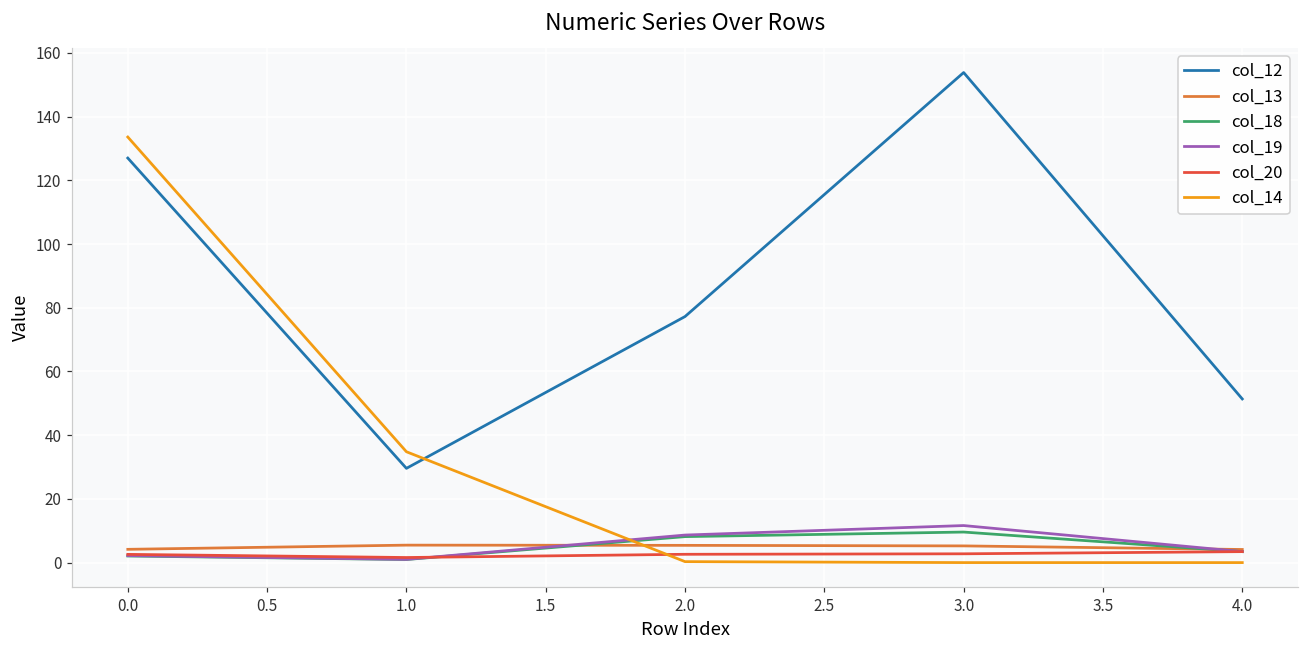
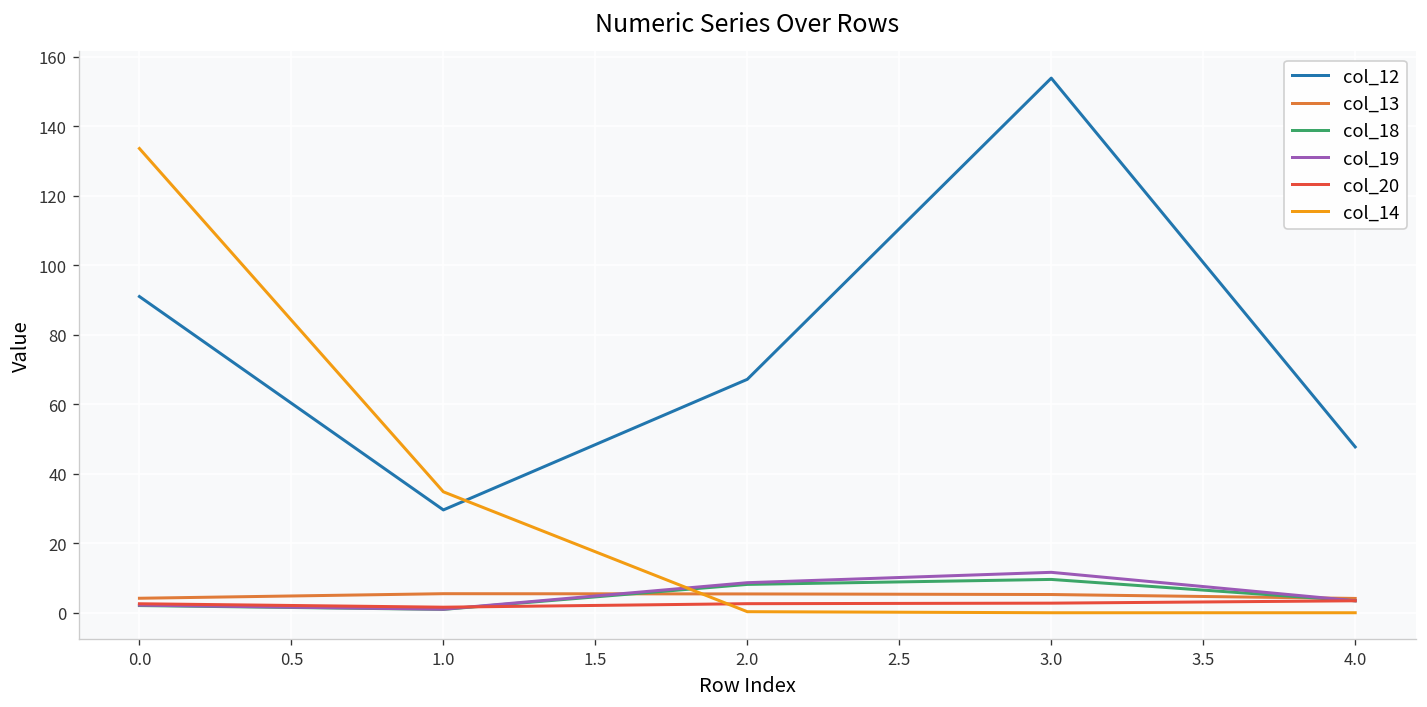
col_12, 0.0: 127 -> 91
col_12, 2.0: 77 -> 67
col_12, 4.0: 51 -> 48
